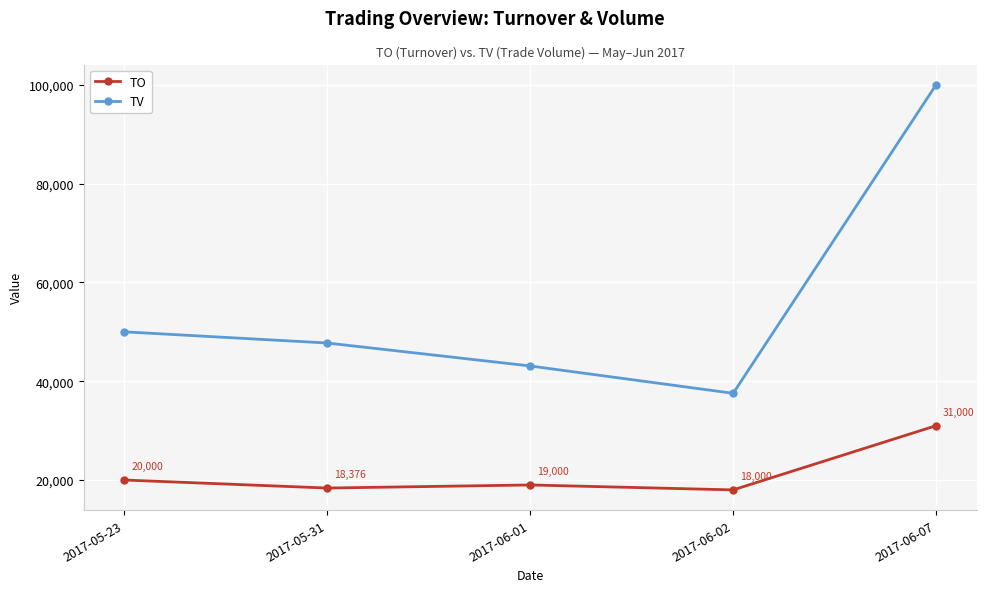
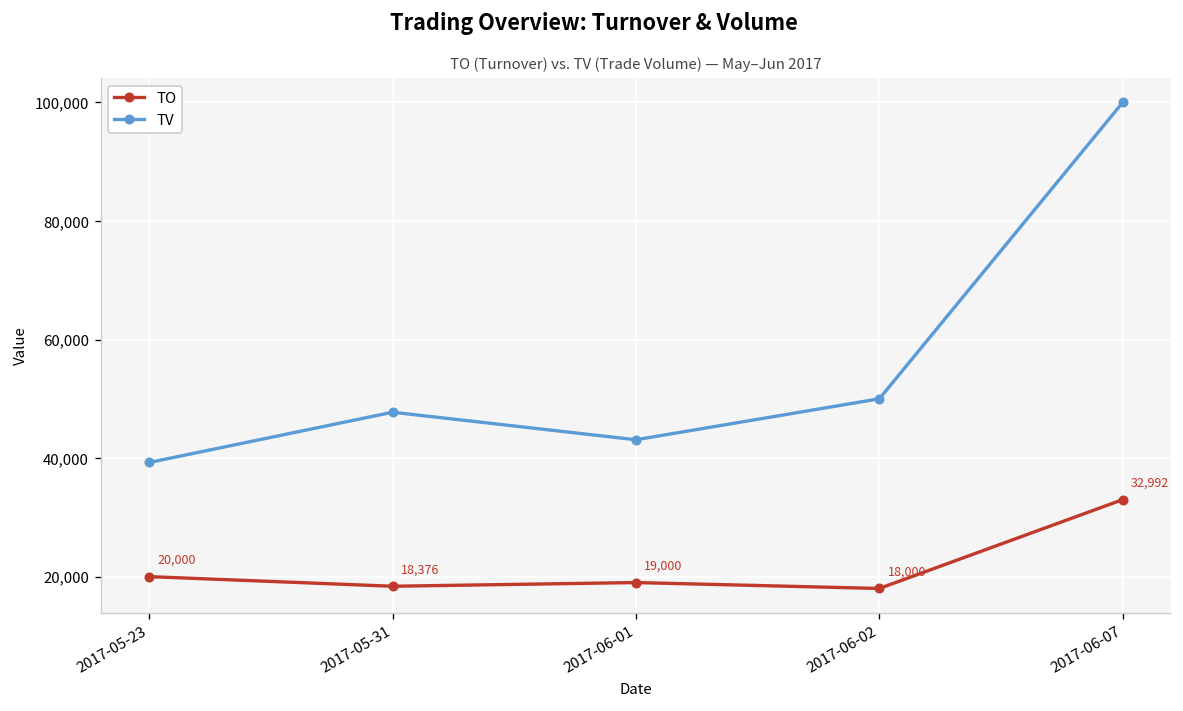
TV, 2017-05-23: 50,000 -> 39,000
TV, 2017-06-02: 38,000 -> 50,000
TO, 2017-06-07: 31,000 -> 32,992
